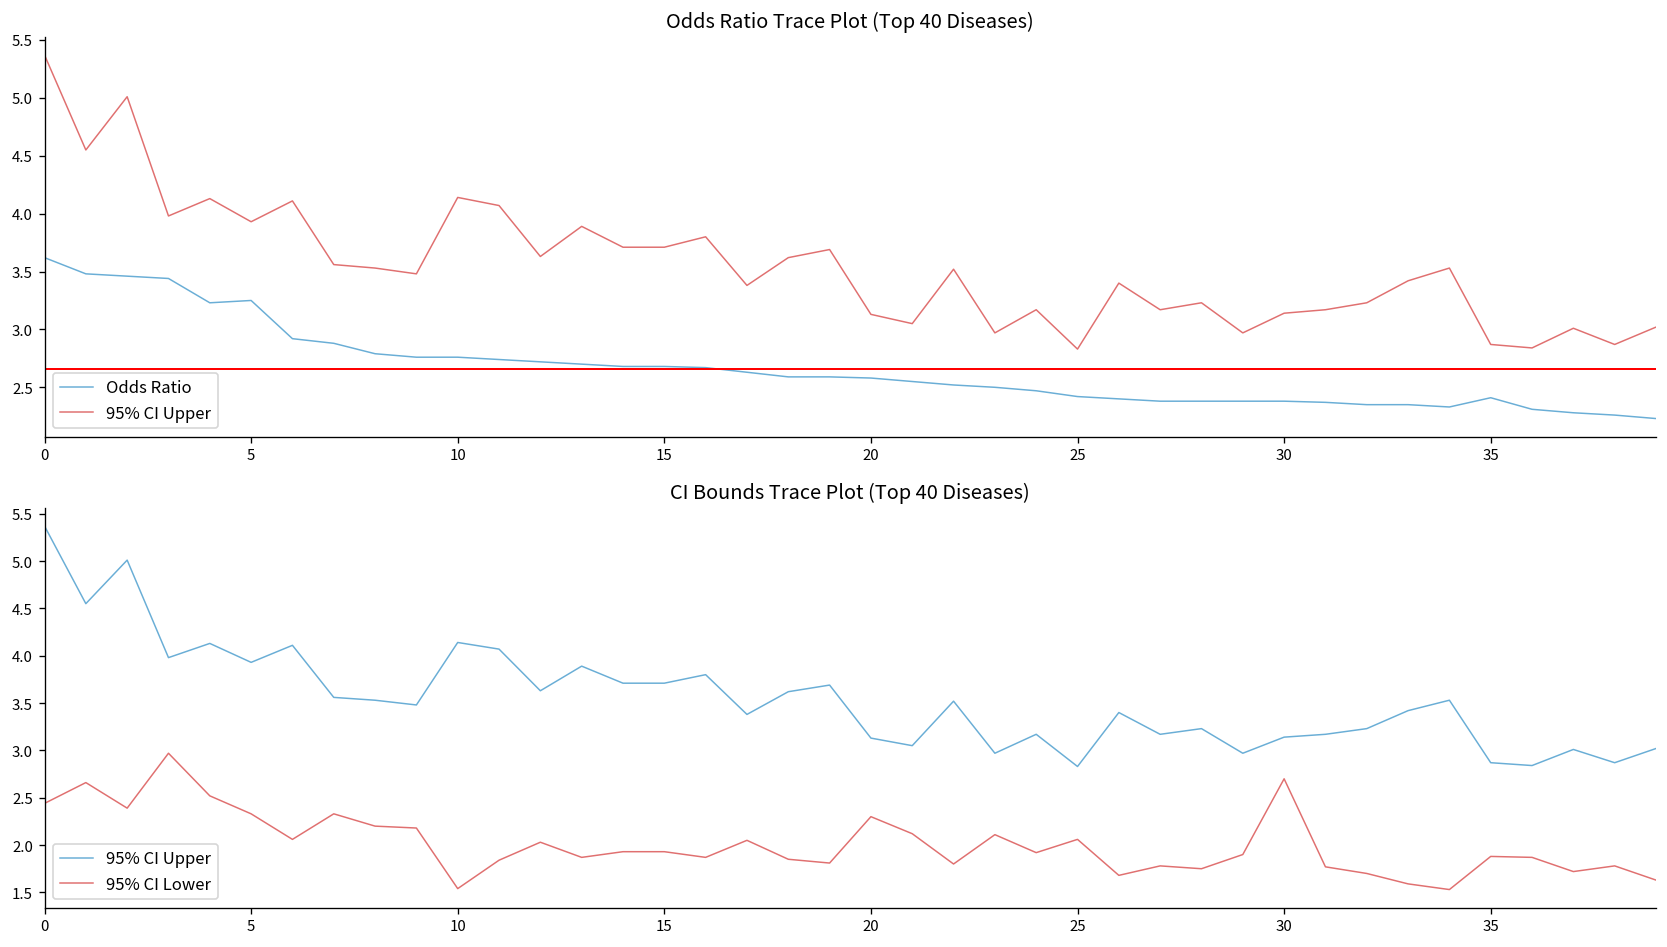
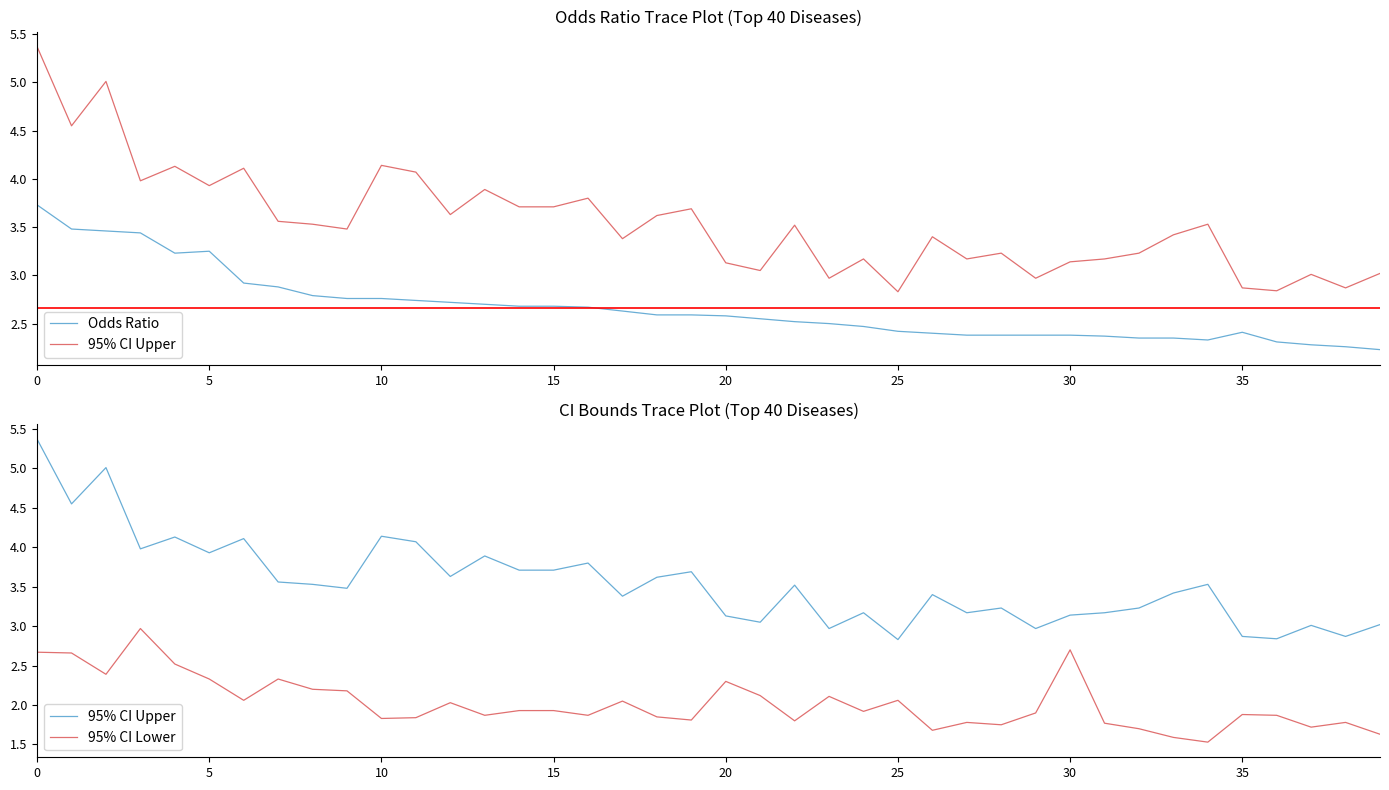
Odds Ratio Trace Plot (Top 40 Diseases), Odds Ratio, 0: 3.6 -> 3.7
CI Bounds Trace Plot (Top 40 Diseases), 95% CI Lower, 0: 2.4 -> 2.7
CI Bounds Trace Plot (Top 40 Diseases), 95% CI Lower, 10: 1.5 -> 1.8
